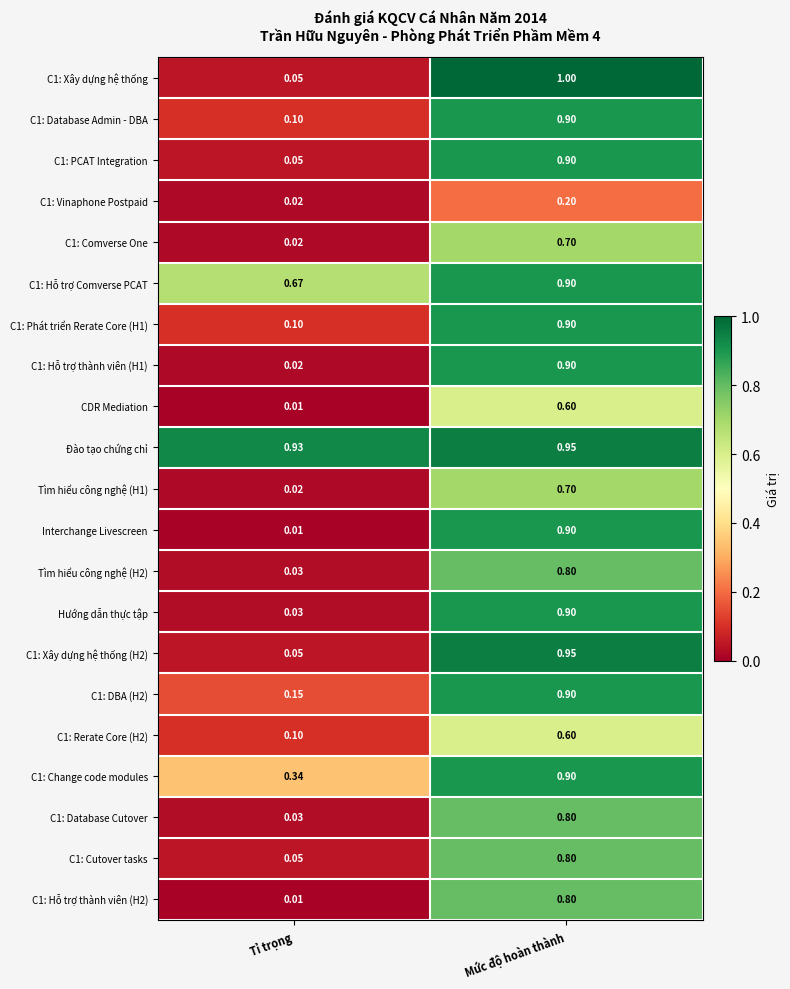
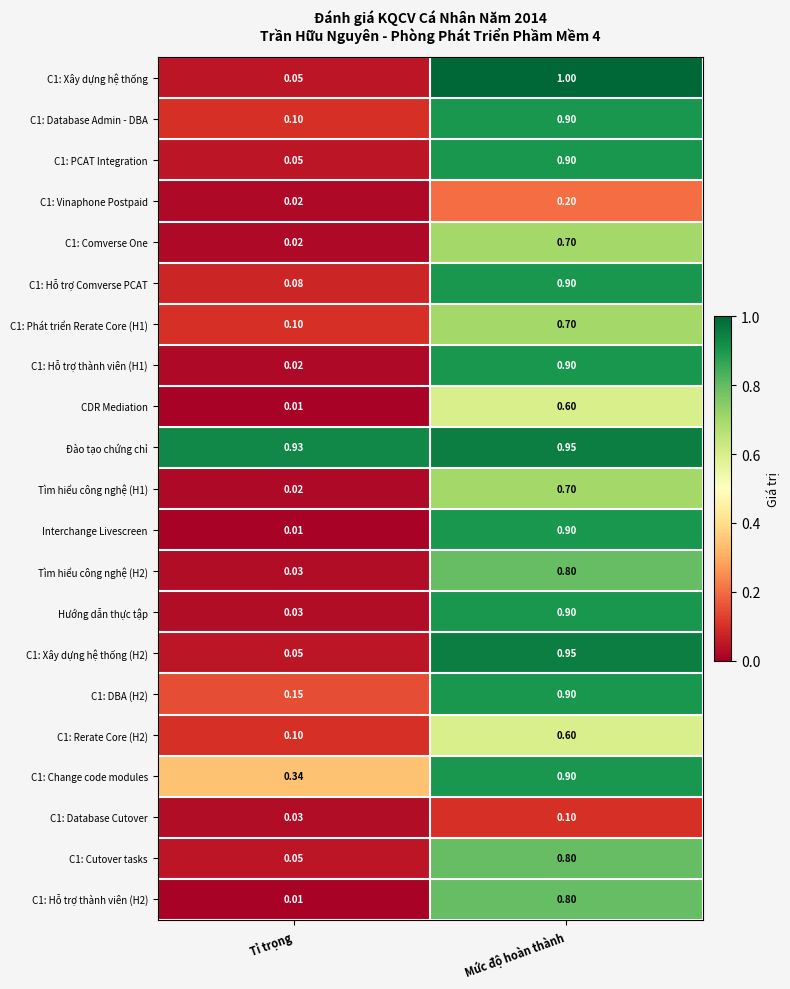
C1: Hỗ trợ Comverse PCAT, Tỉ trọng: 0.67 -> 0.08
C1: Phát triển Rerate Core (H1), Mức độ hoàn thành: 0.90 -> 0.70
C1: Database Cutover, Mức độ hoàn thành: 0.80 -> 0.10
